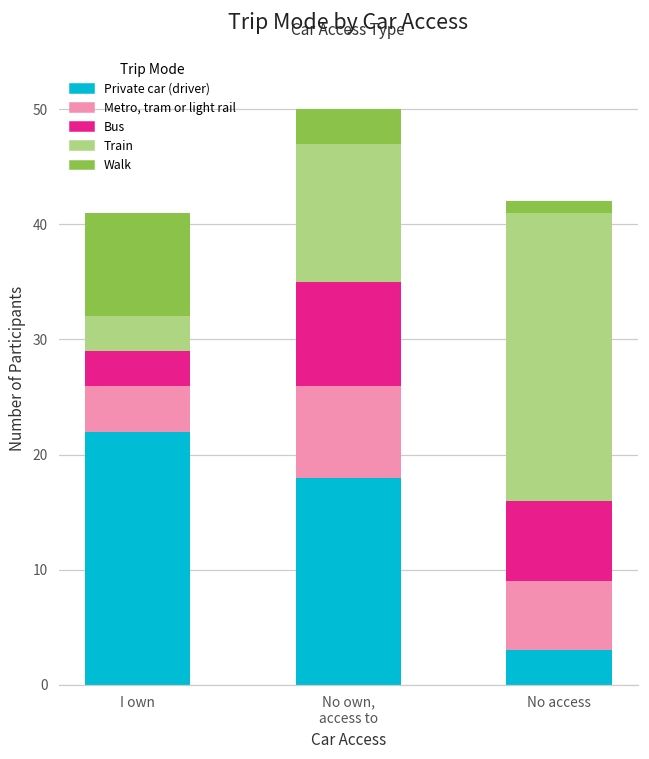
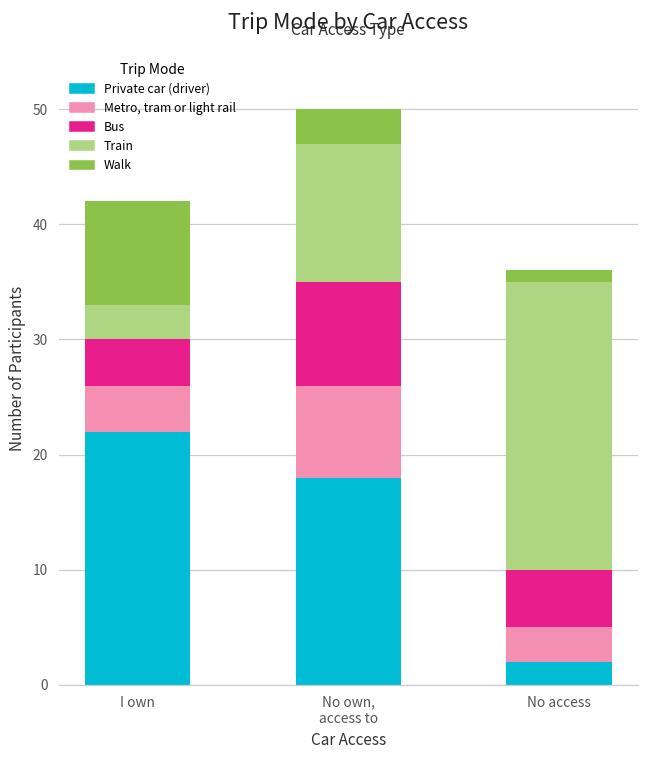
Bus, I own: 3 -> 4
Private car (driver), No access: 3 -> 2
Metro, tram or light rail, No access: 6 -> 3
Bus, No access: 7 -> 5
